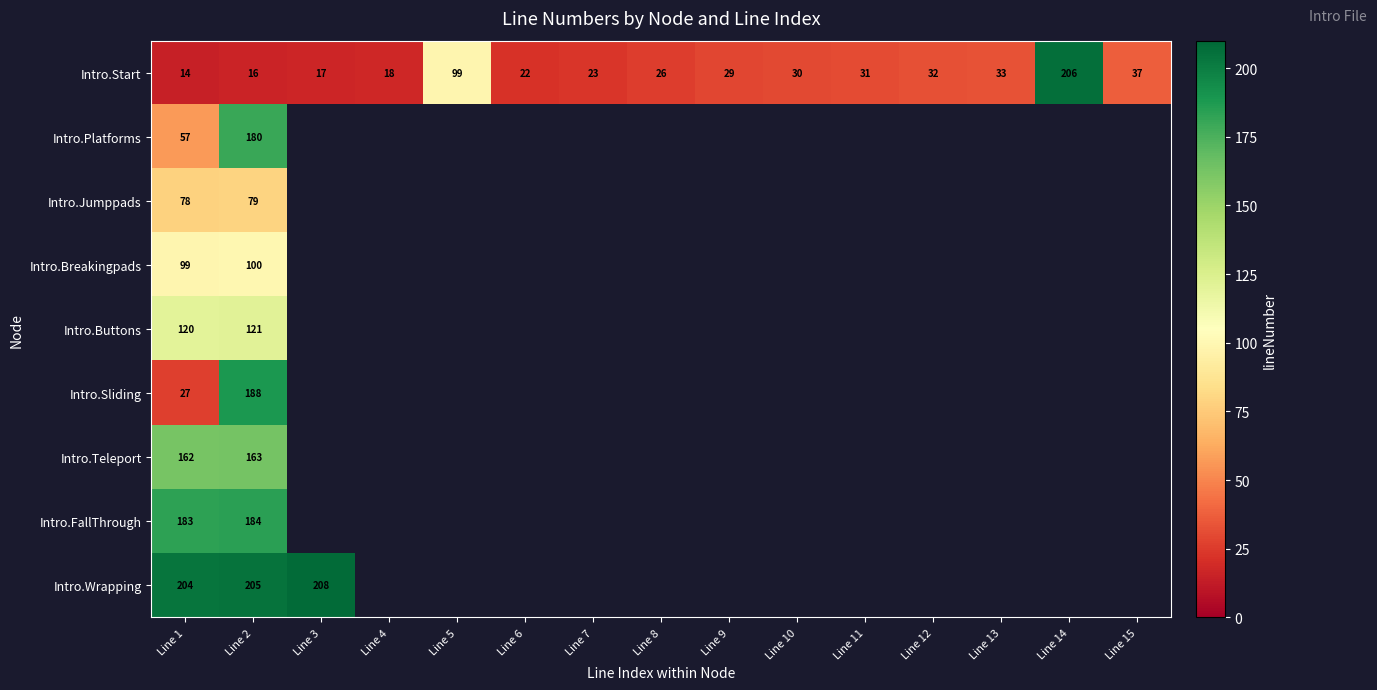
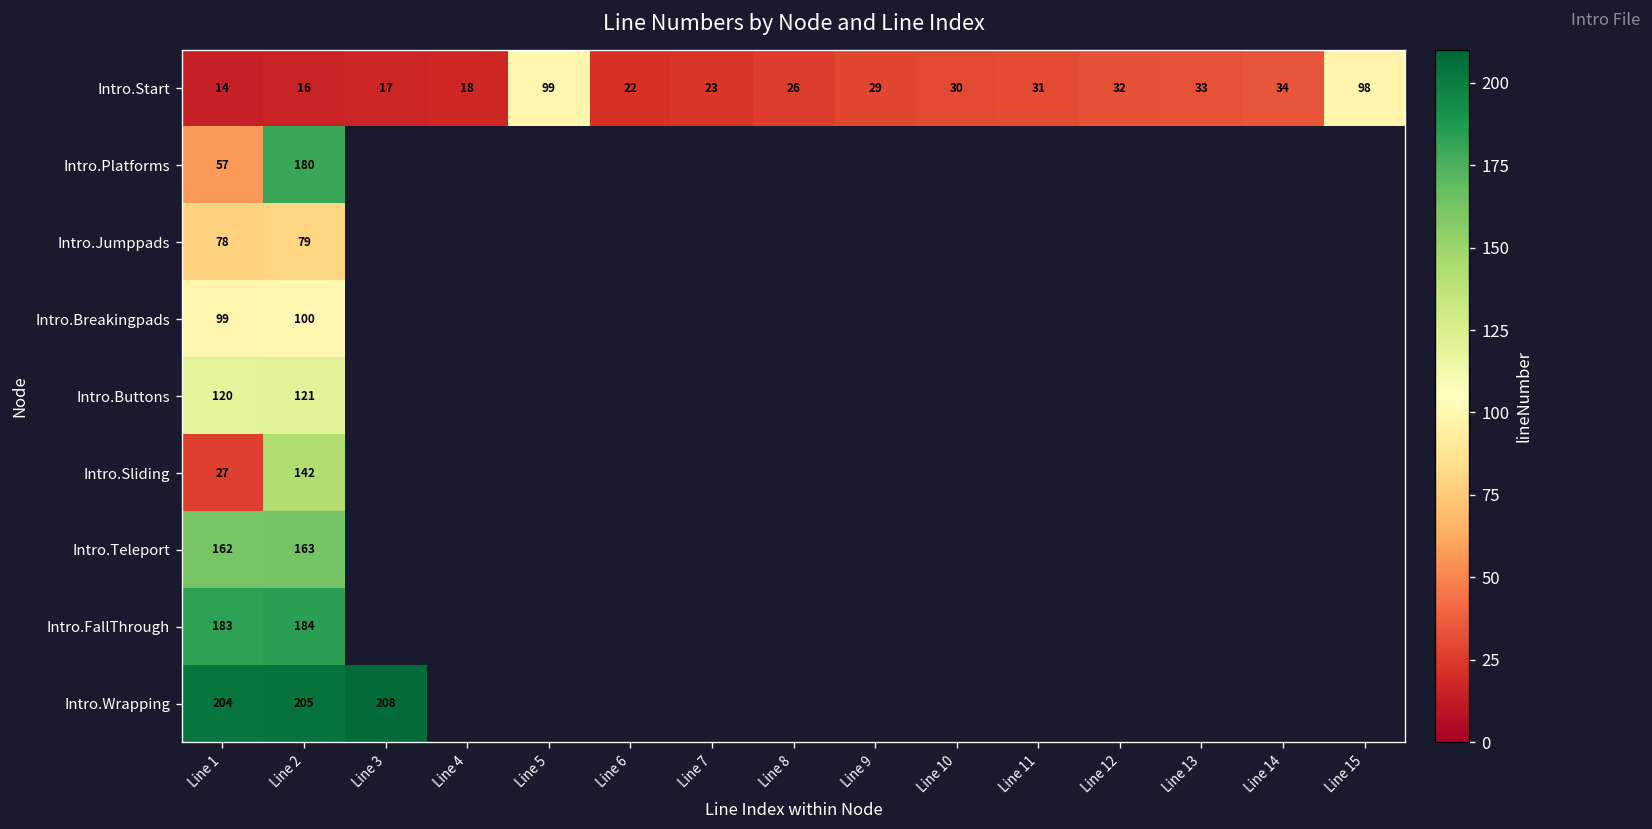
Intro.Start, Line 14: 206 -> 34
Intro.Start, Line 15: 37 -> 98
Intro.Sliding, Line 2: 188 -> 142
